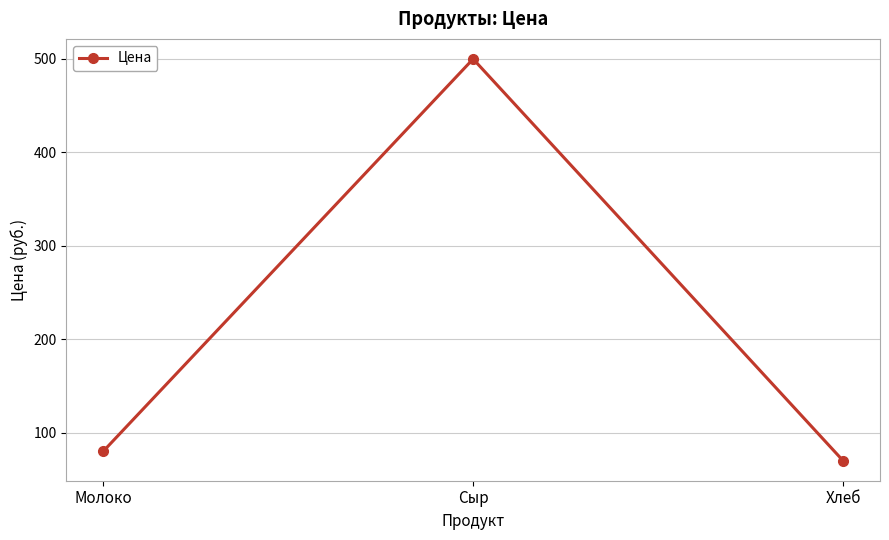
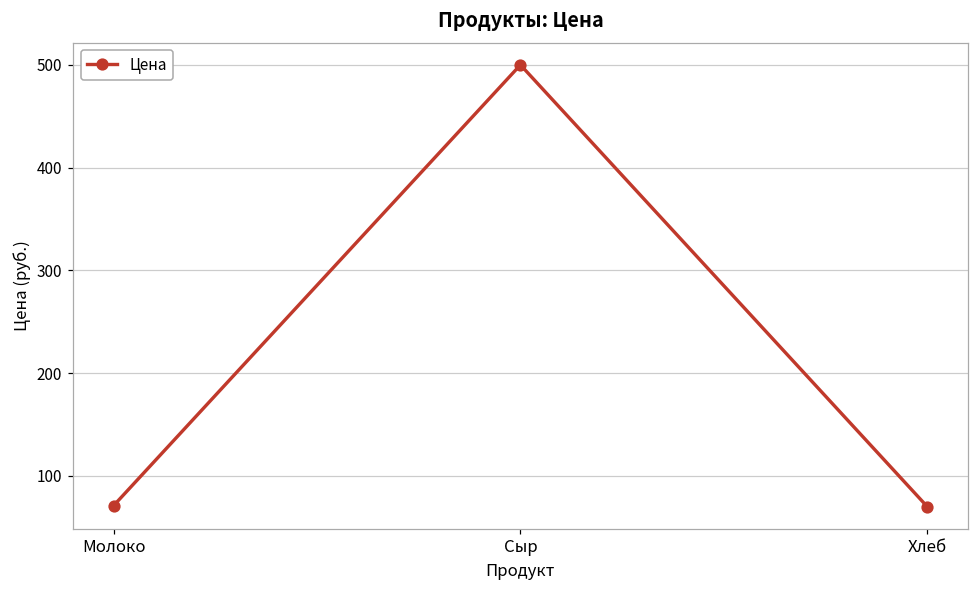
Молоко: 80 -> 70
